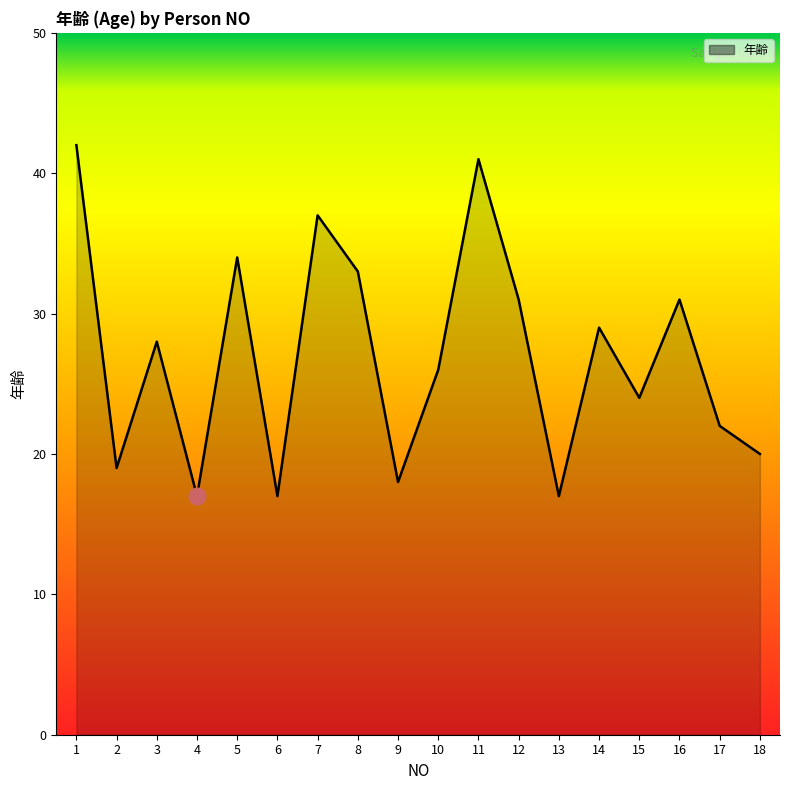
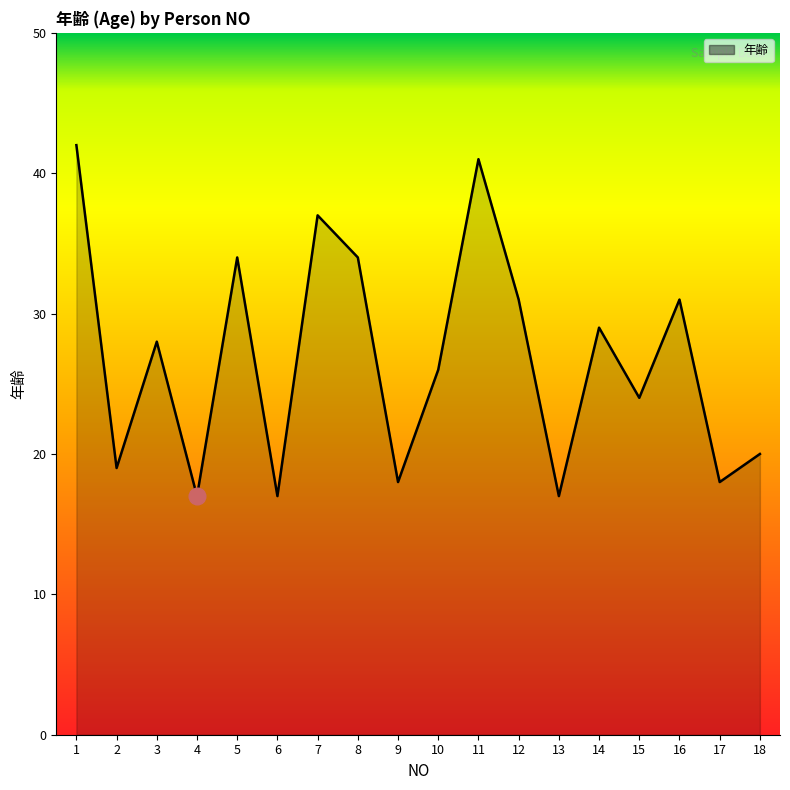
年齢, 8: 33 -> 34
年齢, 17: 22 -> 18
